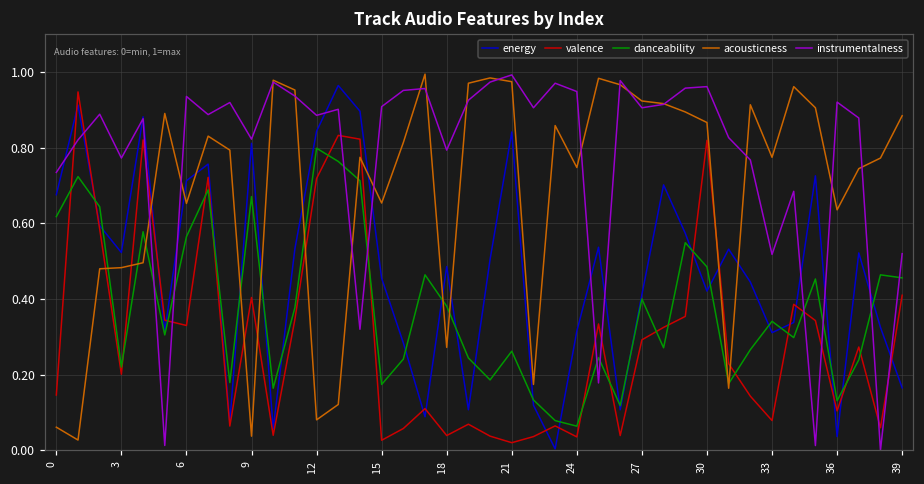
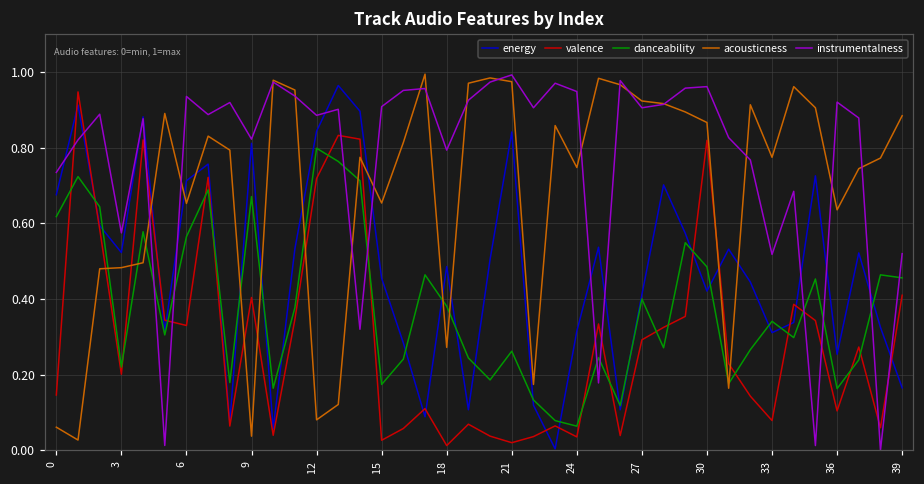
instrumentalness, 3: 0.77 -> 0.58
valence, 18: 0.04 -> 0.01
energy, 36: 0.04 -> 0.25
danceability, 36: 0.13 -> 0.16
